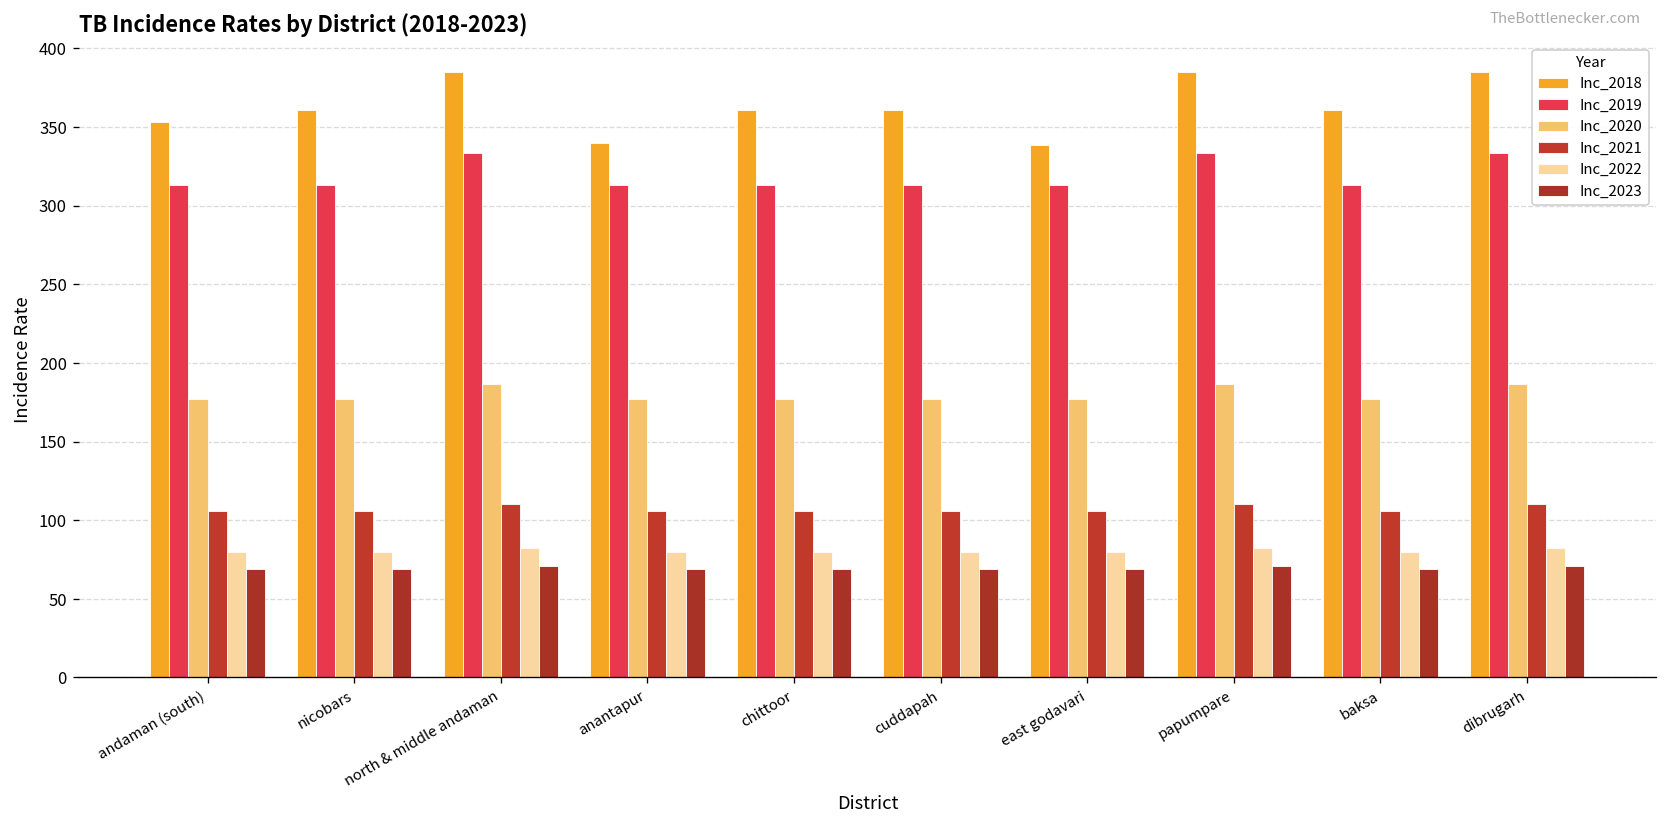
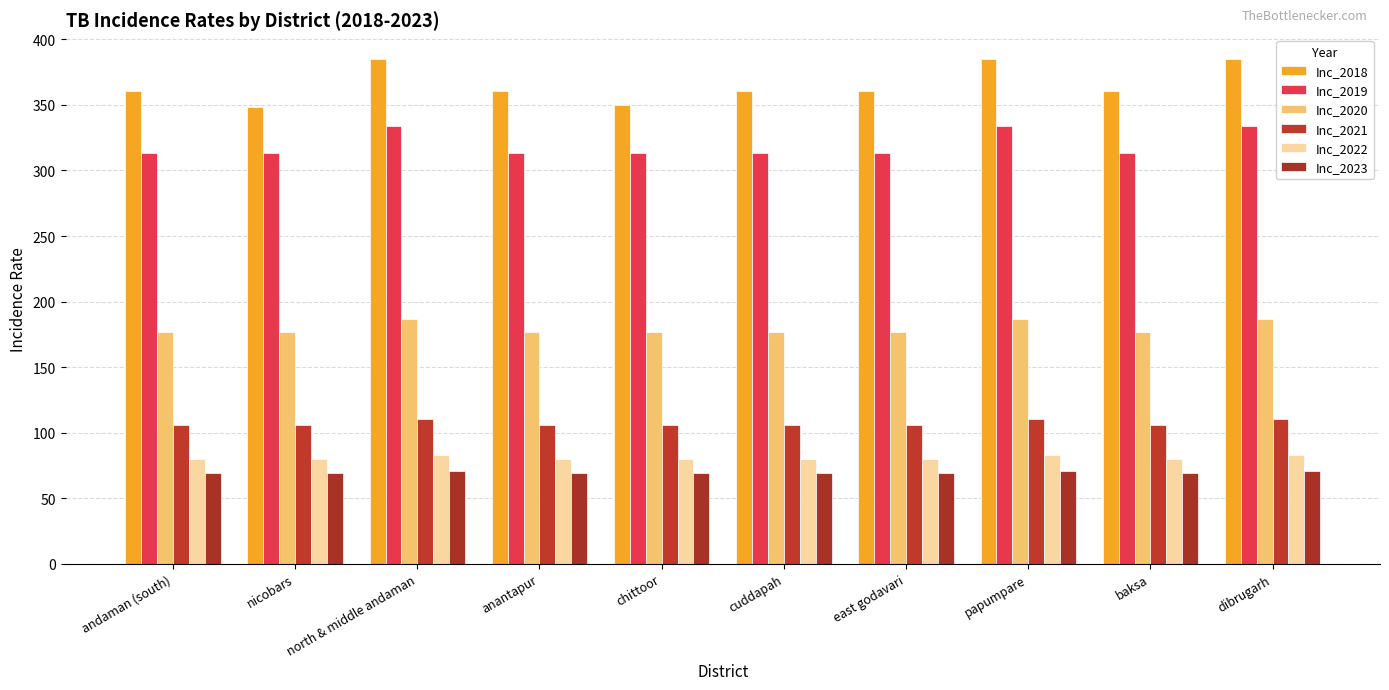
Inc_2018, andaman (south): 353 -> 361
Inc_2018, nicobars: 361 -> 349
Inc_2018, anantapur: 340 -> 361
Inc_2018, chittoor: 361 -> 350
Inc_2018, east godavari: 339 -> 361
